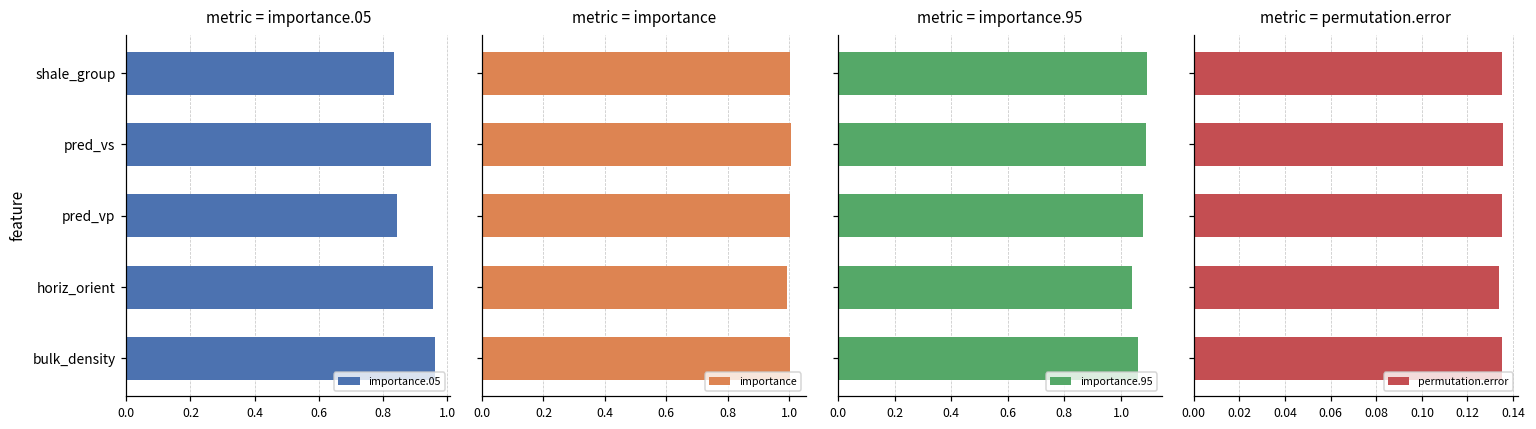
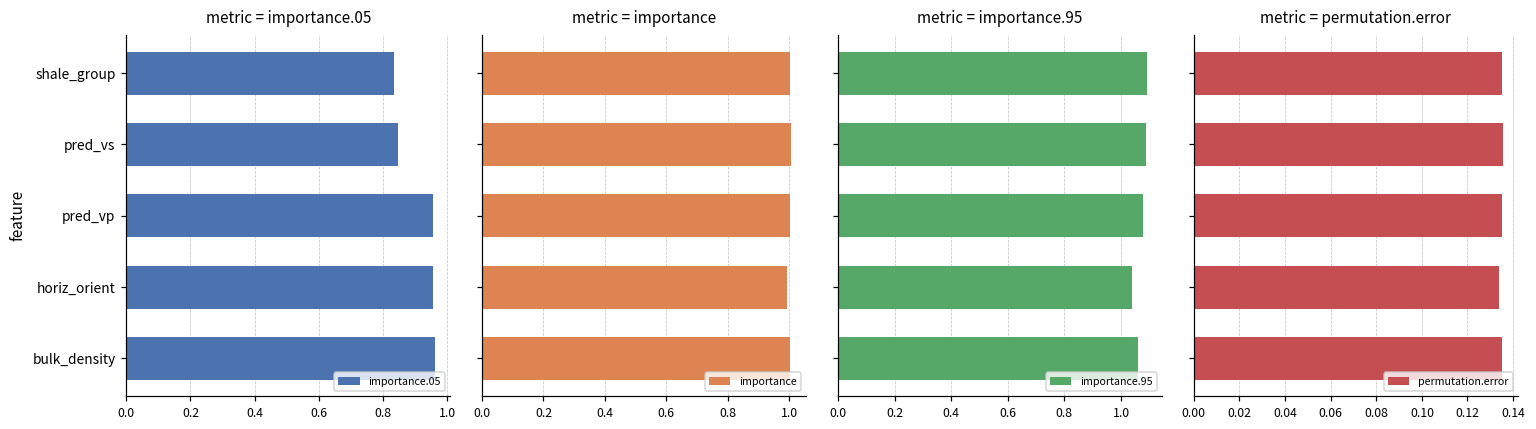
metric = importance.05, pred_vs: 0.95 -> 0.85
metric = importance.05, pred_vp: 0.84 -> 0.96
